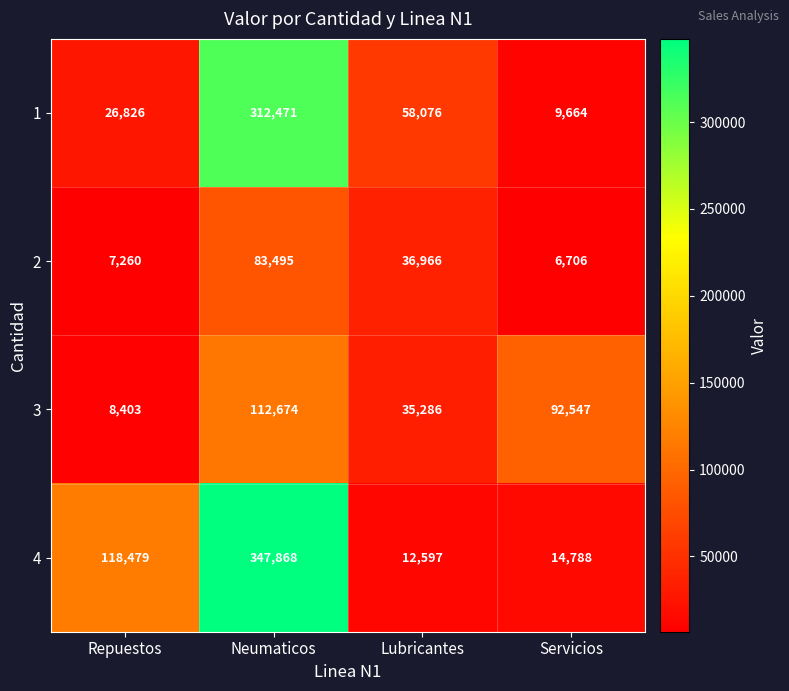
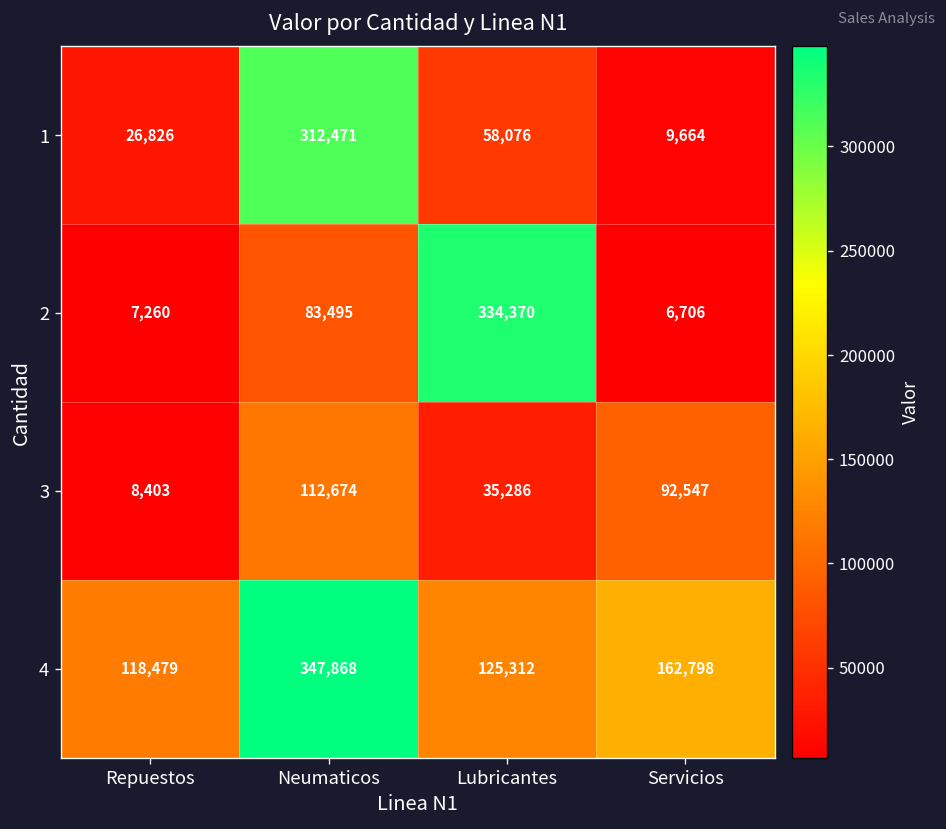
2, Lubricantes: 36,966 -> 334,370
4, Lubricantes: 12,597 -> 125,312
4, Servicios: 14,788 -> 162,798
